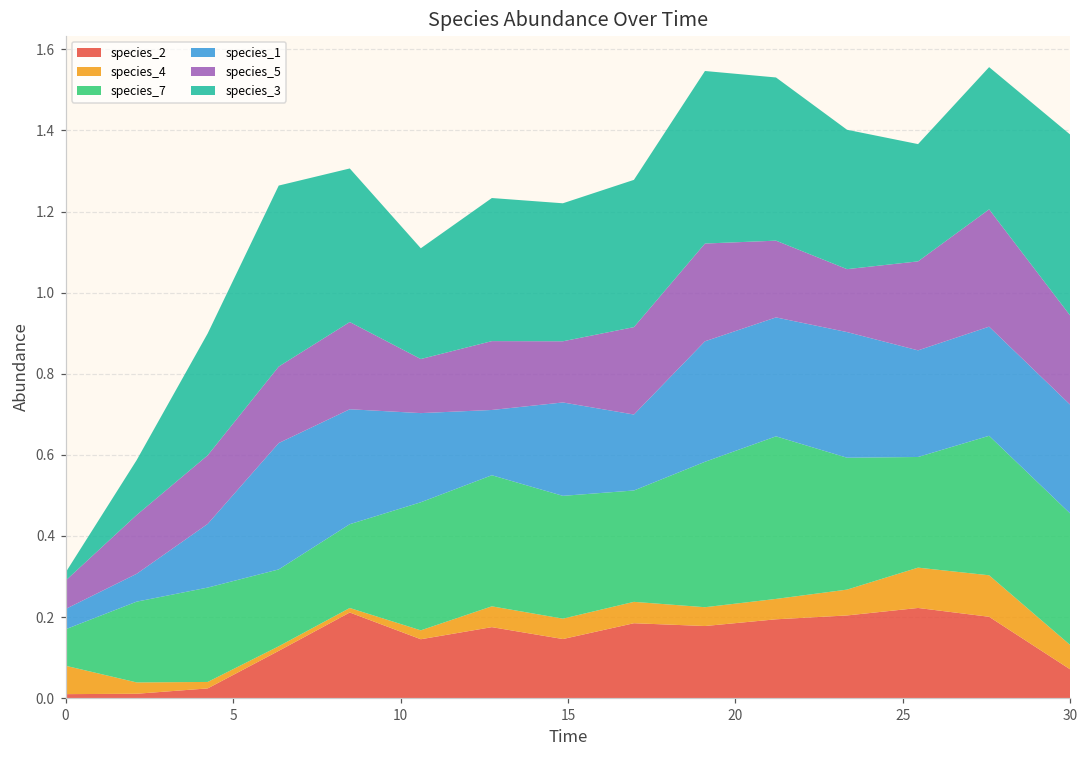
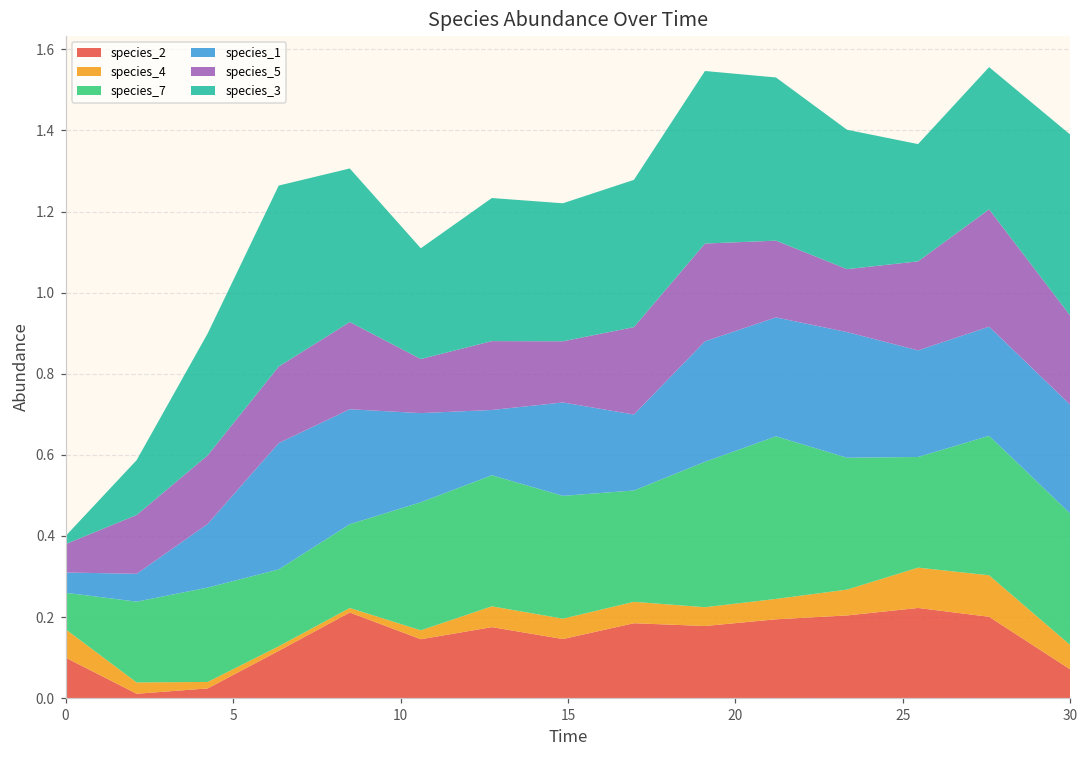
species_2, 0: 0.01 -> 0.10
